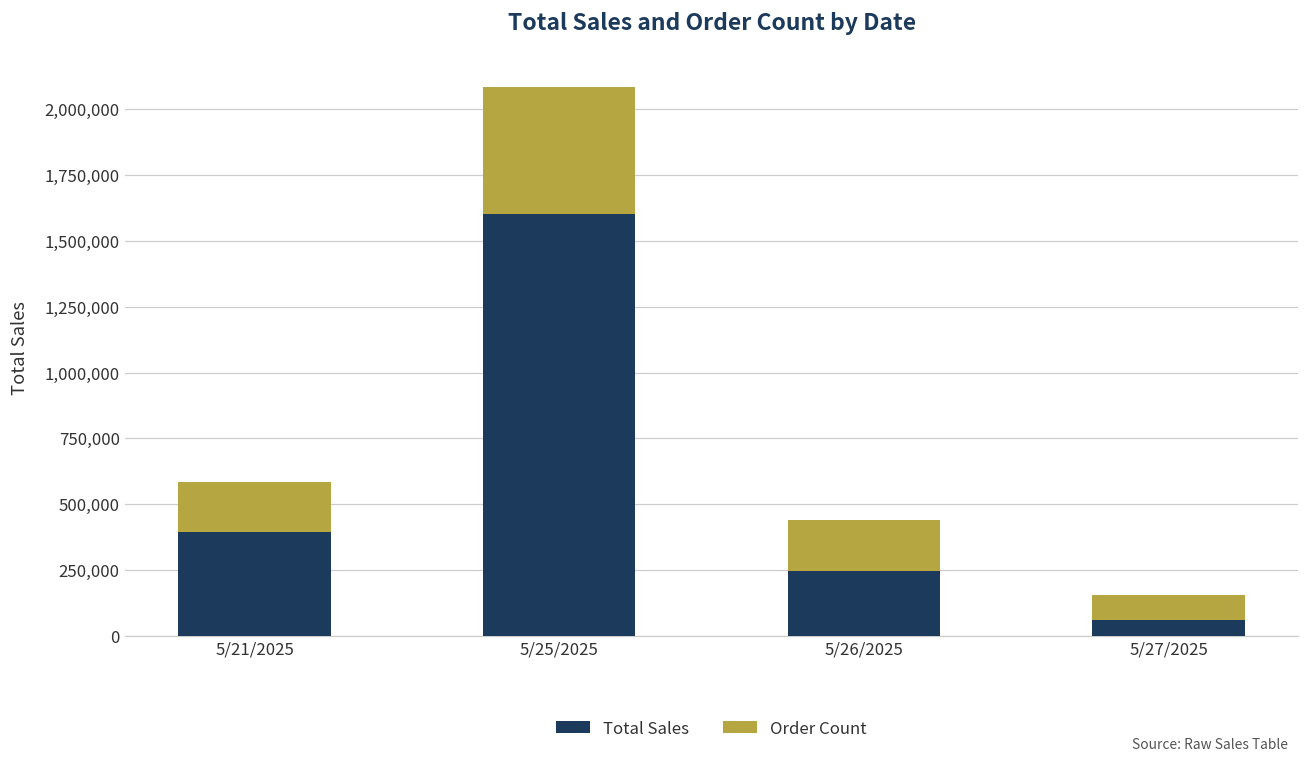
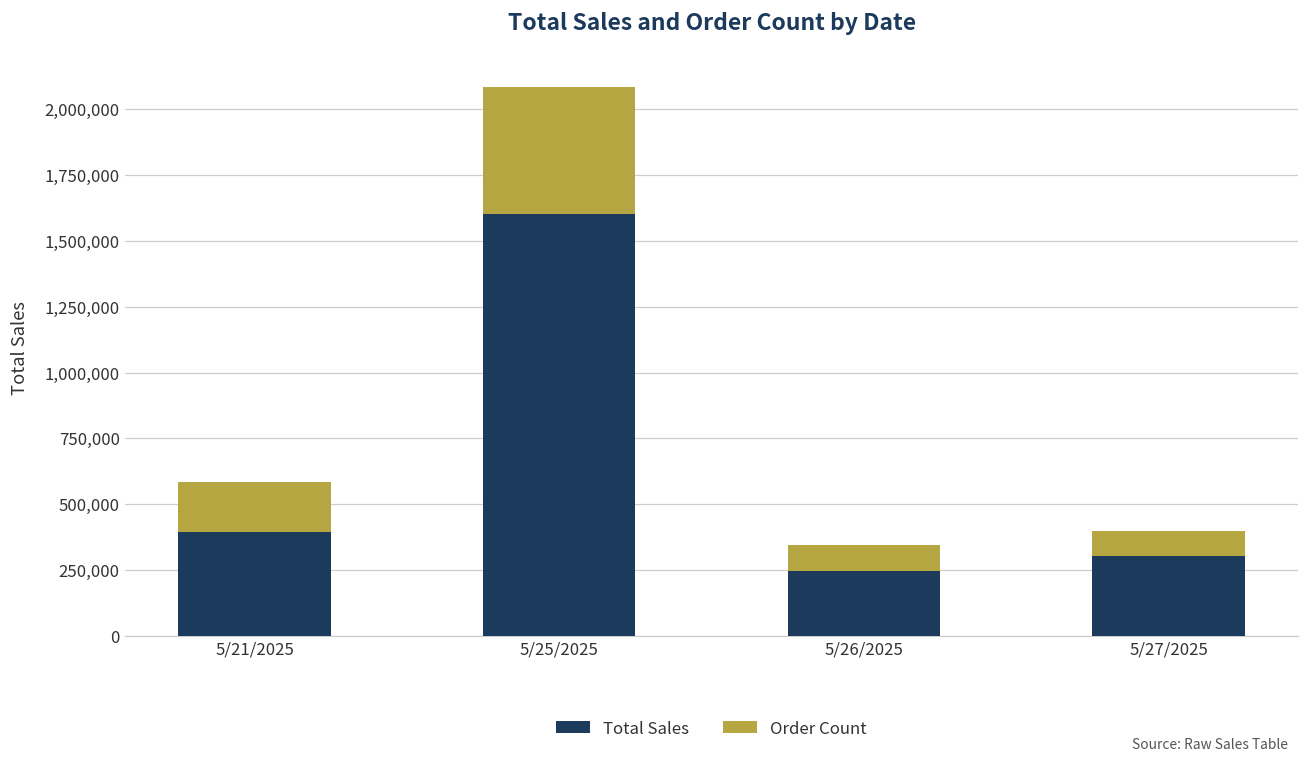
Order Count, 5/26/2025: 190,000 -> 100,000
Total Sales, 5/27/2025: 60,000 -> 300,000
